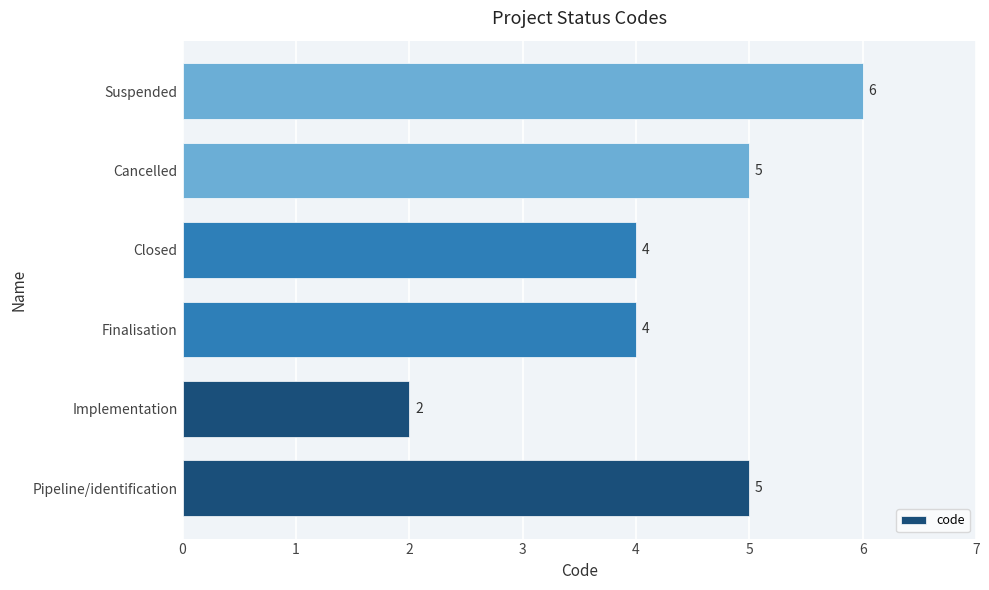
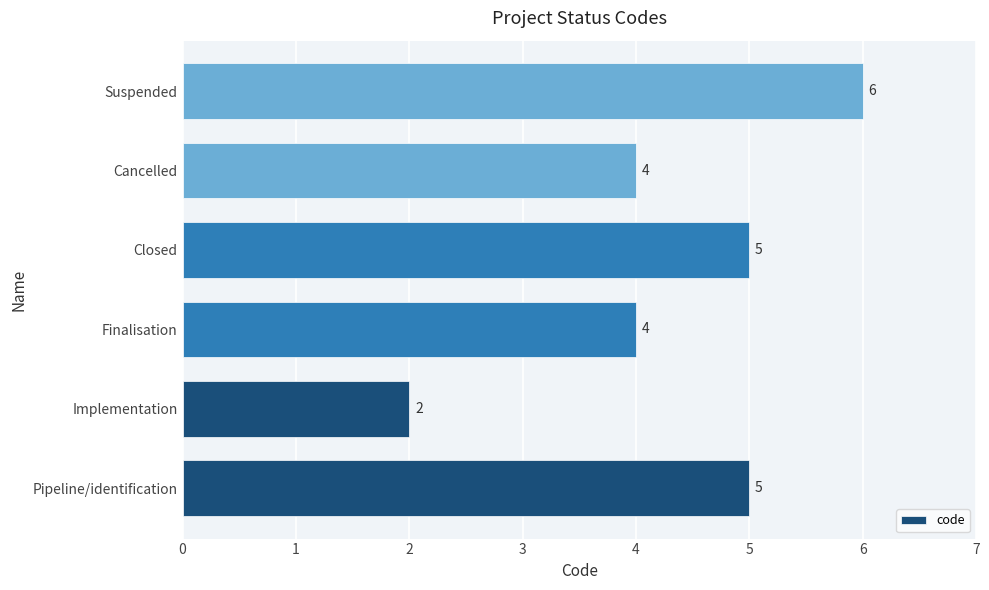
Cancelled: 5 -> 4
Closed: 4 -> 5
